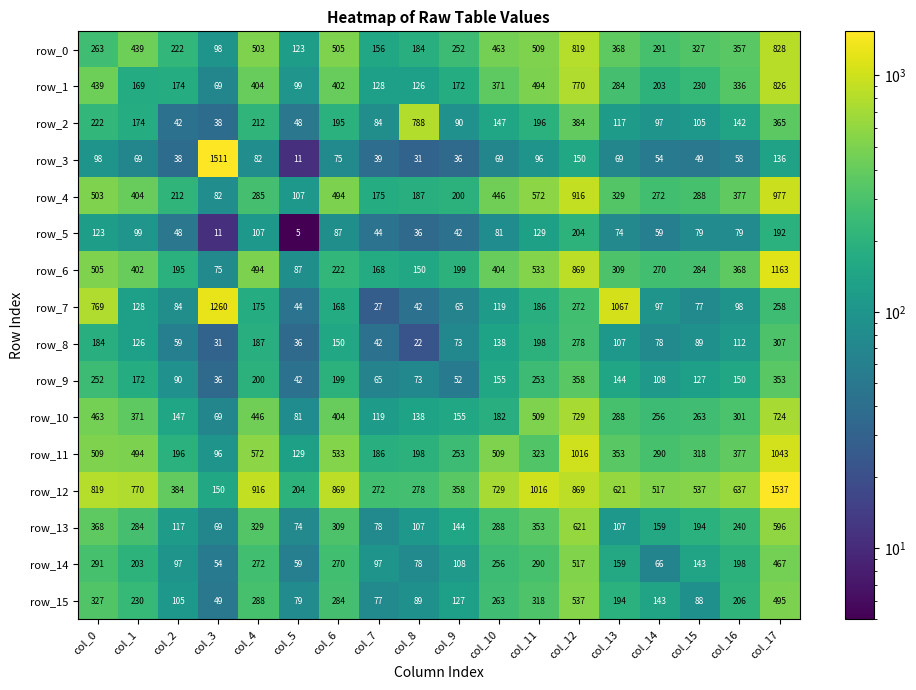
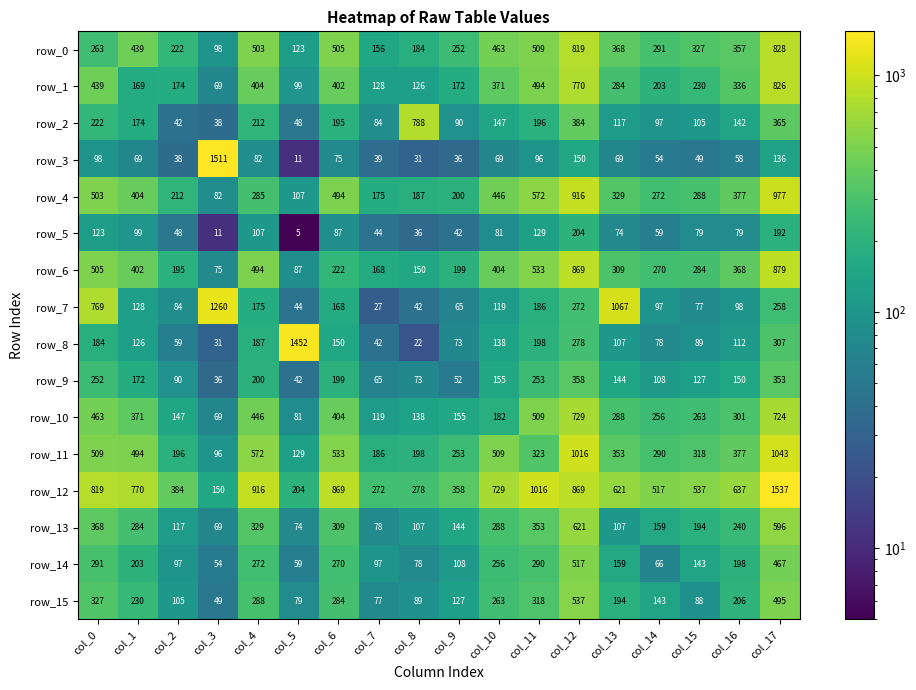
row_6, col_17: 1163 -> 879
row_8, col_5: 36 -> 1452
